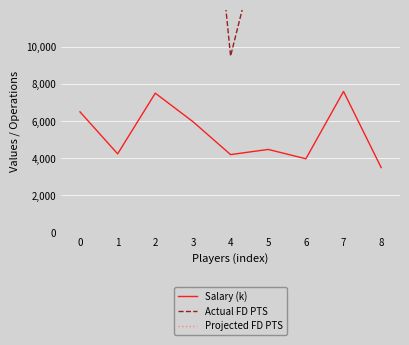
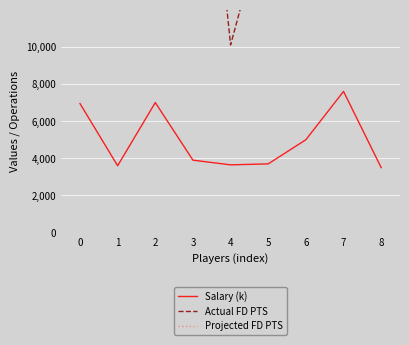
Salary (k), 0: 6,500 -> 6,900
Salary (k), 1: 4,200 -> 3,600
Salary (k), 2: 7,500 -> 7,000
Salary (k), 3: 6,000 -> 3,900
Salary (k), 4: 4,200 -> 3,600
Actual FD PTS, 4: 9,500 -> 10,100
Salary (k), 5: 4,500 -> 3,700
Salary (k), 6: 4,000 -> 5,000
